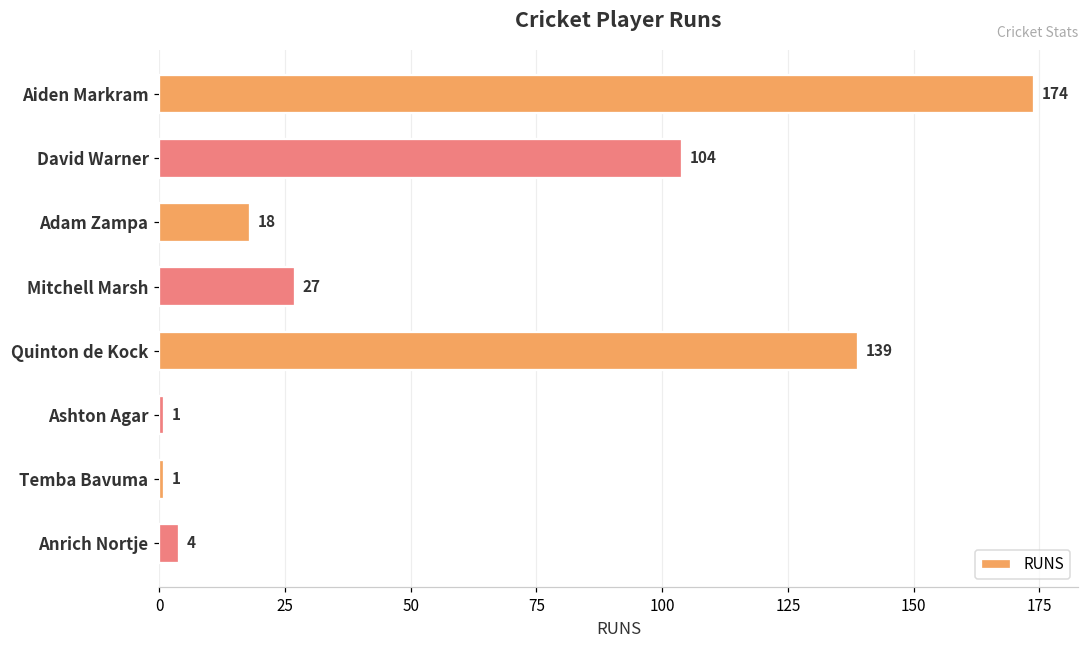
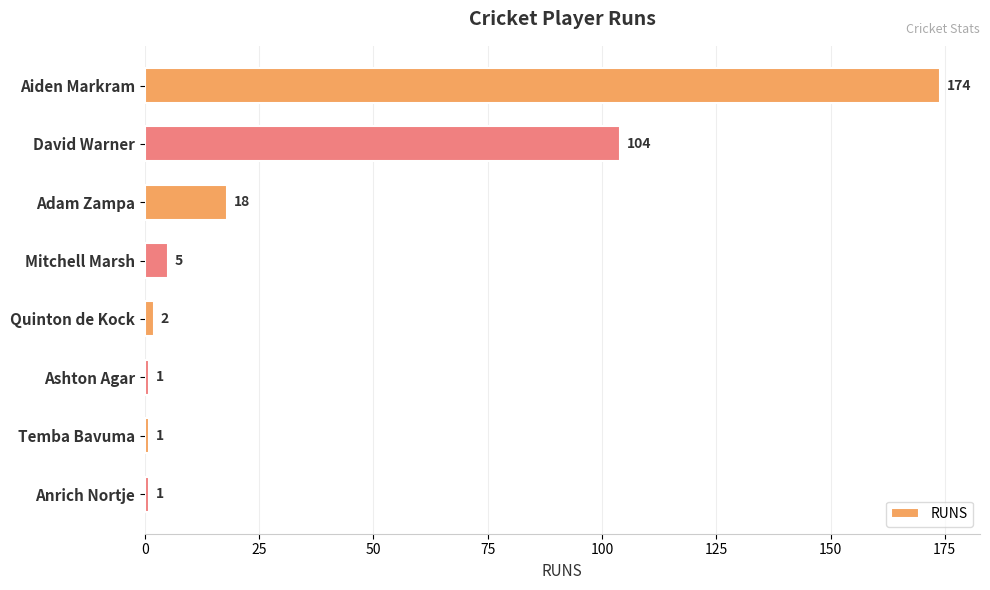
Mitchell Marsh: 27 -> 5
Quinton de Kock: 139 -> 2
Anrich Nortje: 4 -> 1
